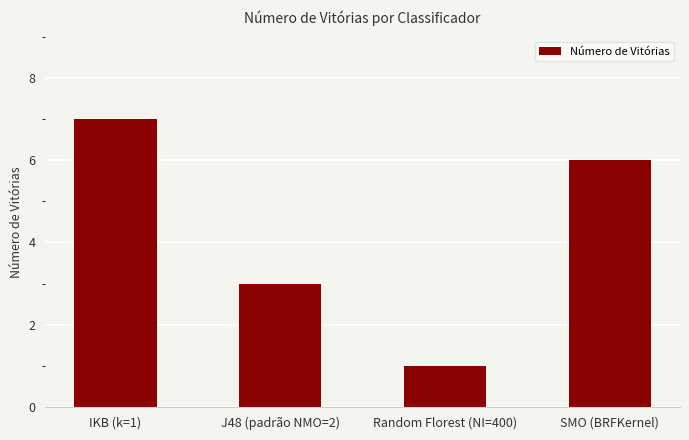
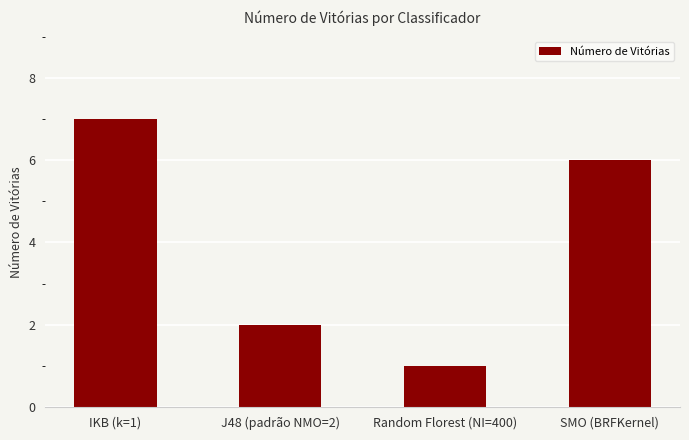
J48 (padrão NMO=2): 3 -> 2
